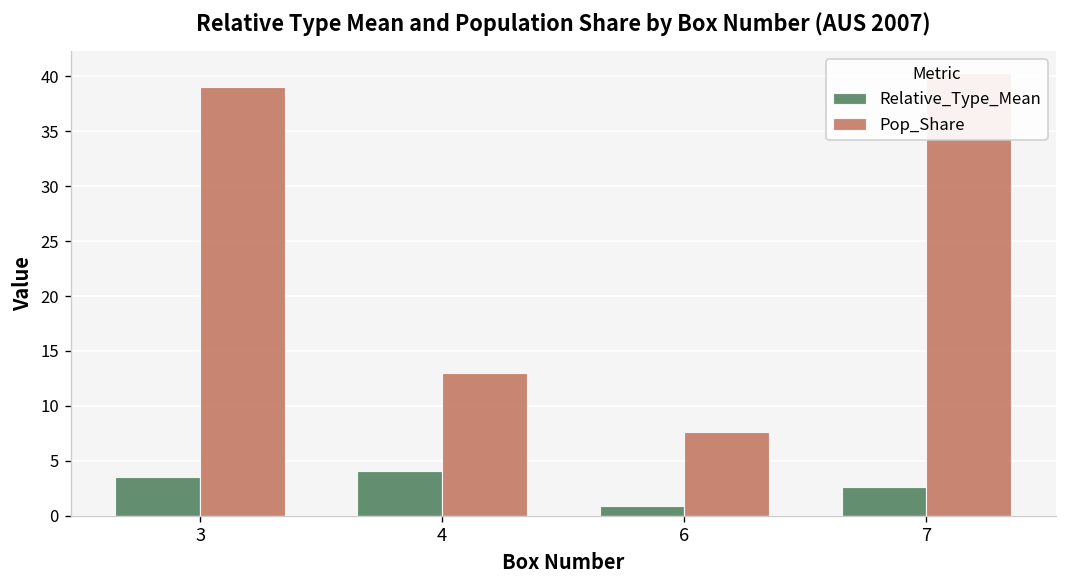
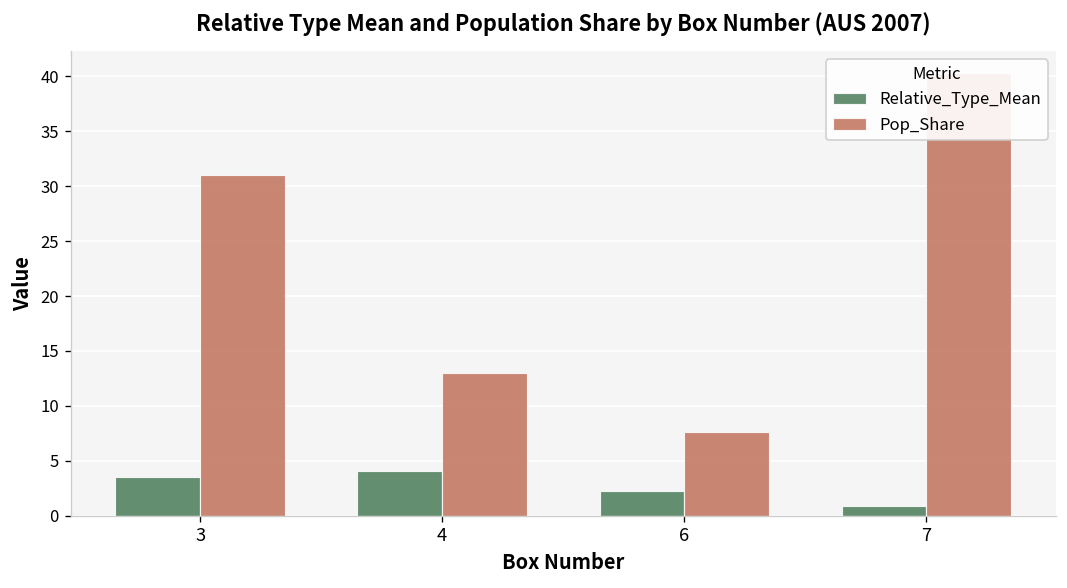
Pop_Share, 3: 39 -> 31
Relative_Type_Mean, 6: 1 -> 2
Relative_Type_Mean, 7: 3 -> 1
